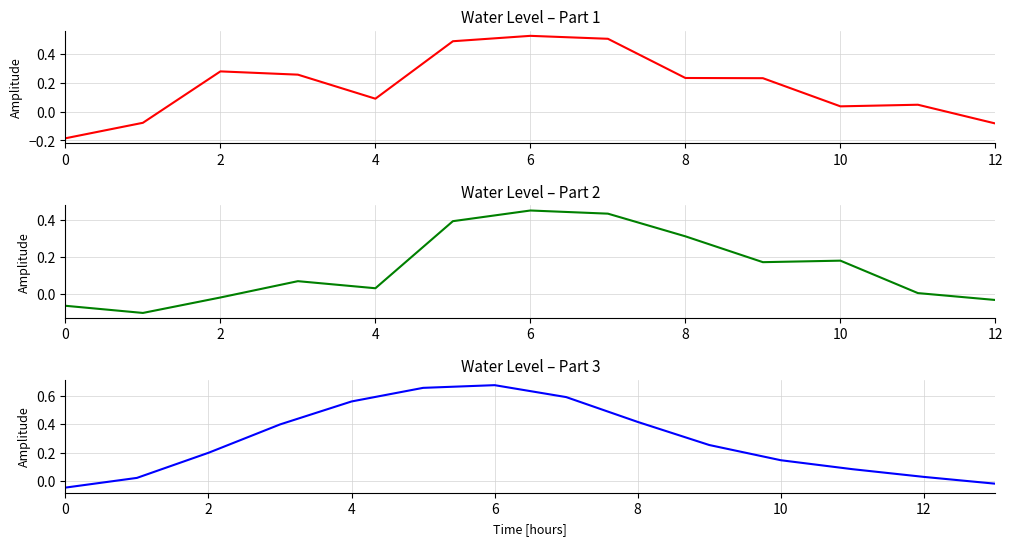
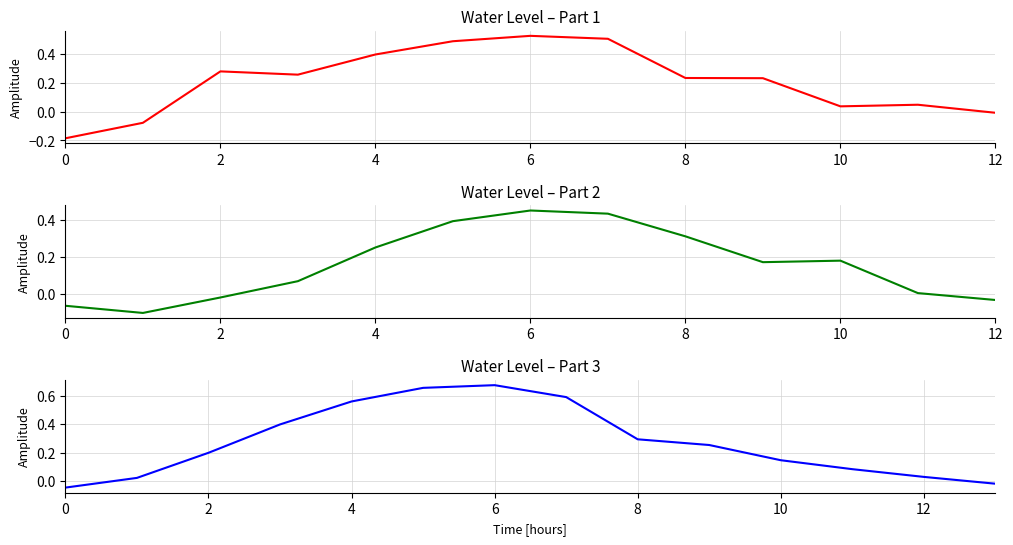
Water Level – Part 1, 4: 0.09 -> 0.39
Water Level – Part 1, 12: -0.08 -> -0.01
Water Level – Part 2, 4: 0.03 -> 0.25
Water Level – Part 3, 8: 0.42 -> 0.29
